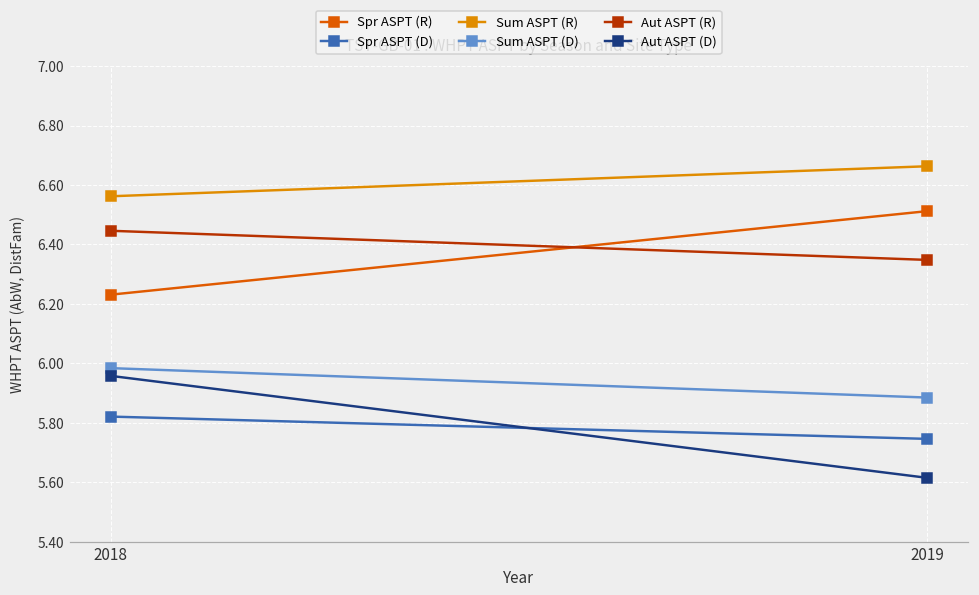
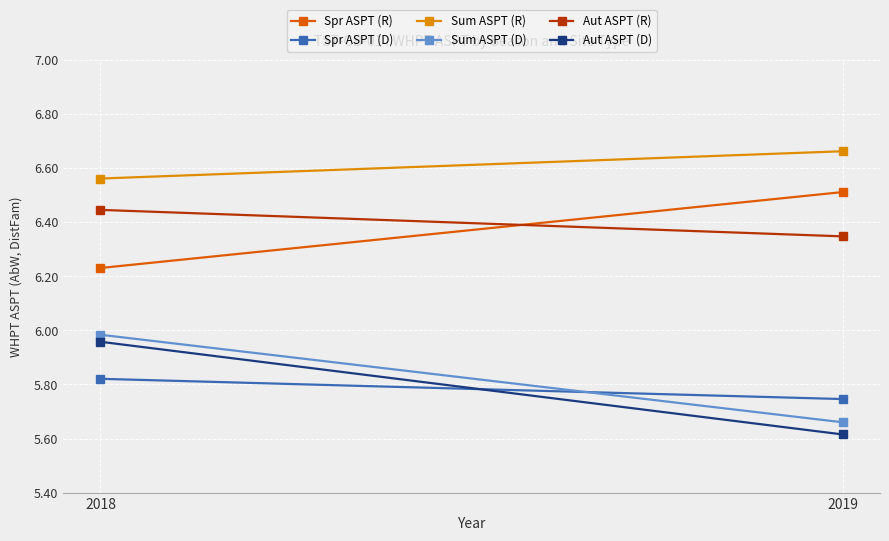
Sum ASPT (D), 2019: 5.89 -> 5.66
